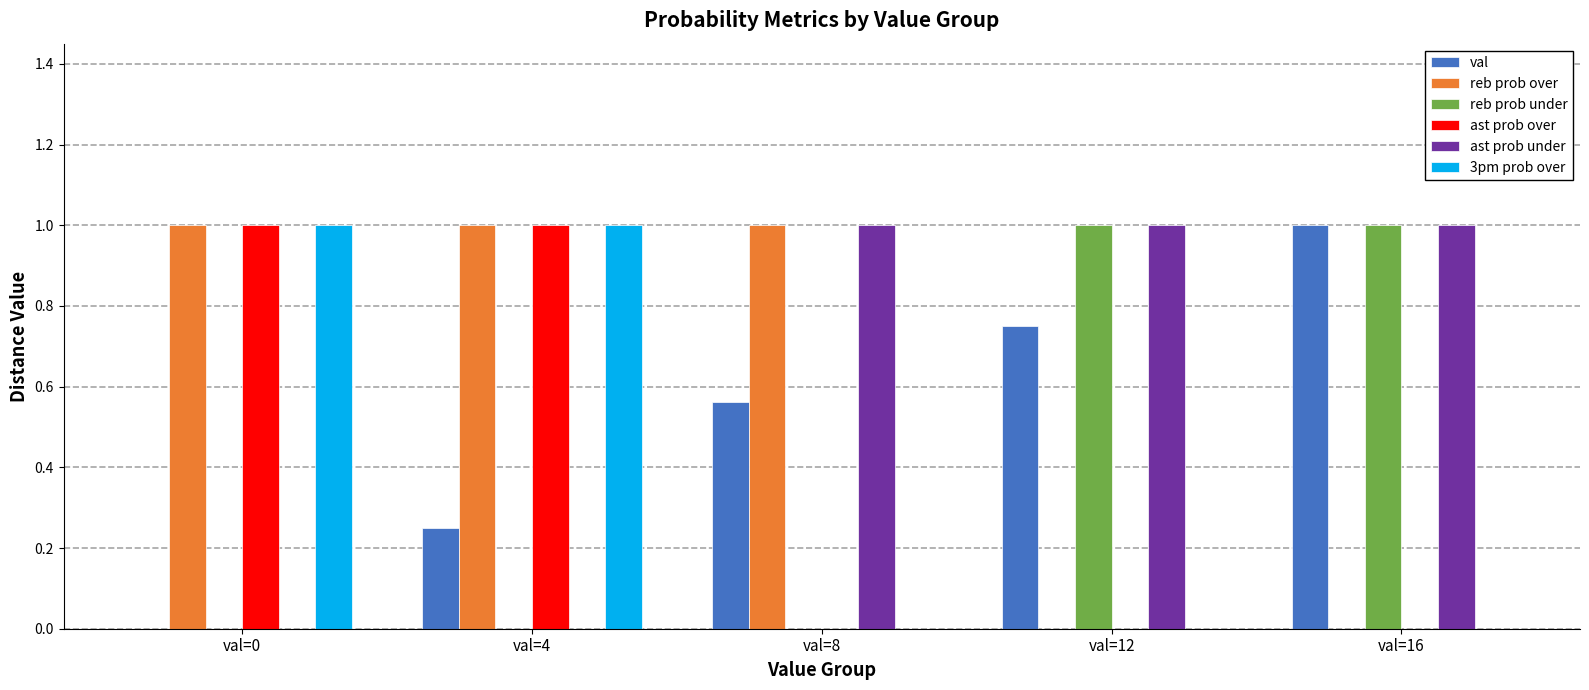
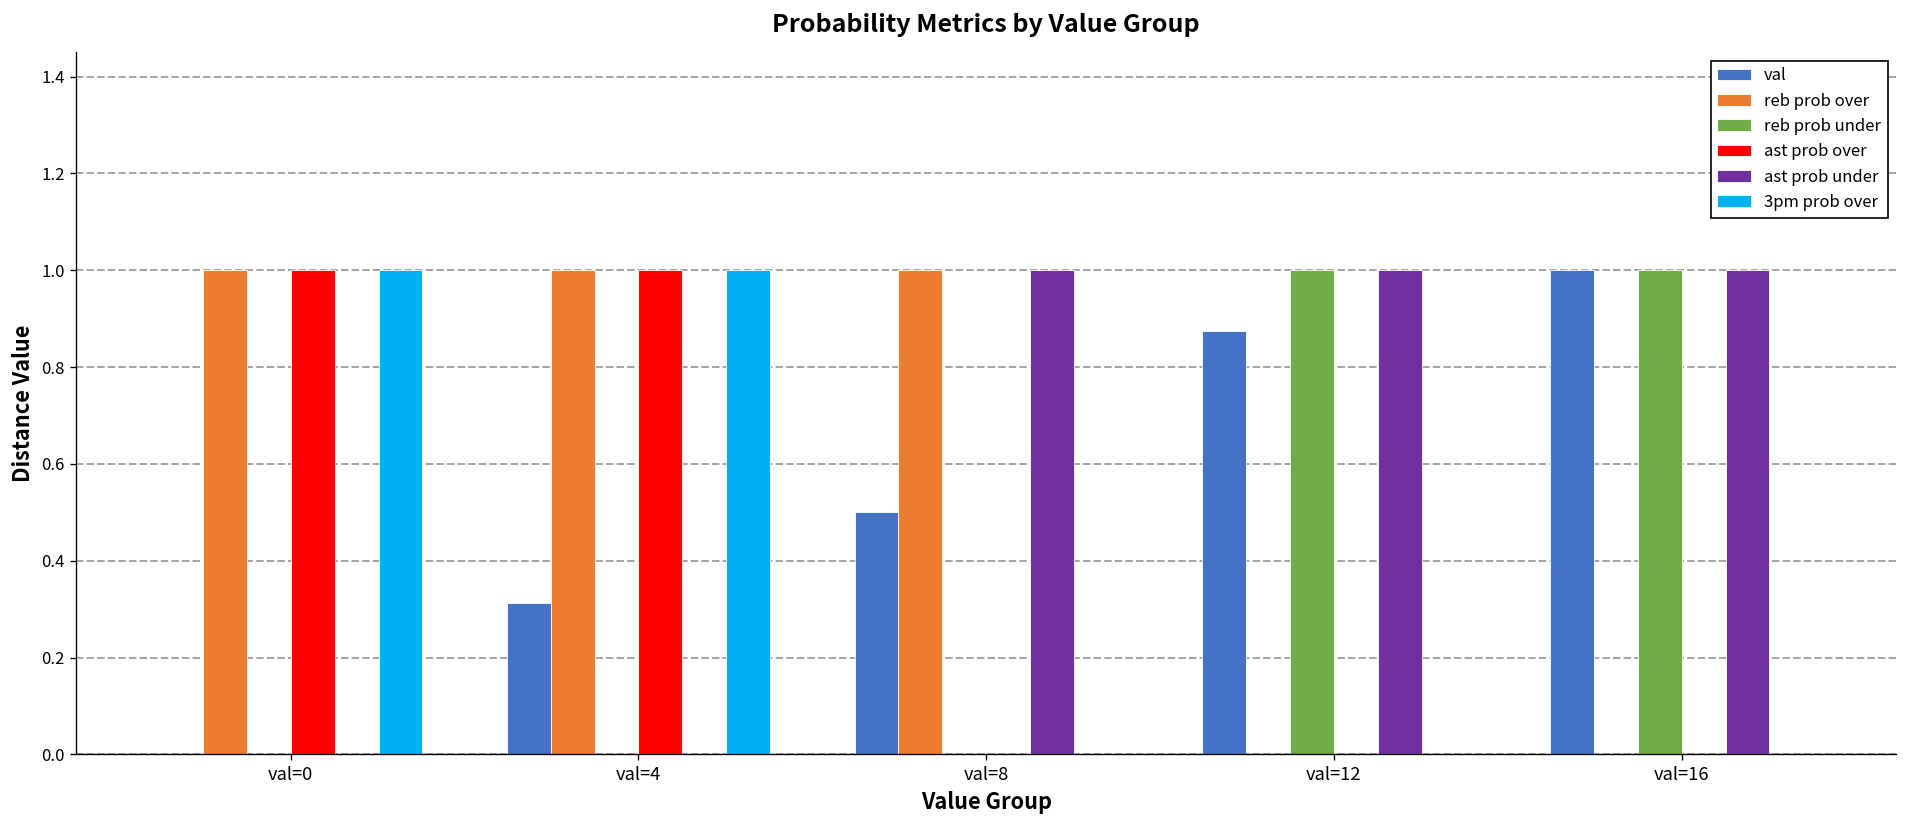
val, val=4: 0.25 -> 0.31
val, val=8: 0.56 -> 0.50
val, val=12: 0.75 -> 0.88
